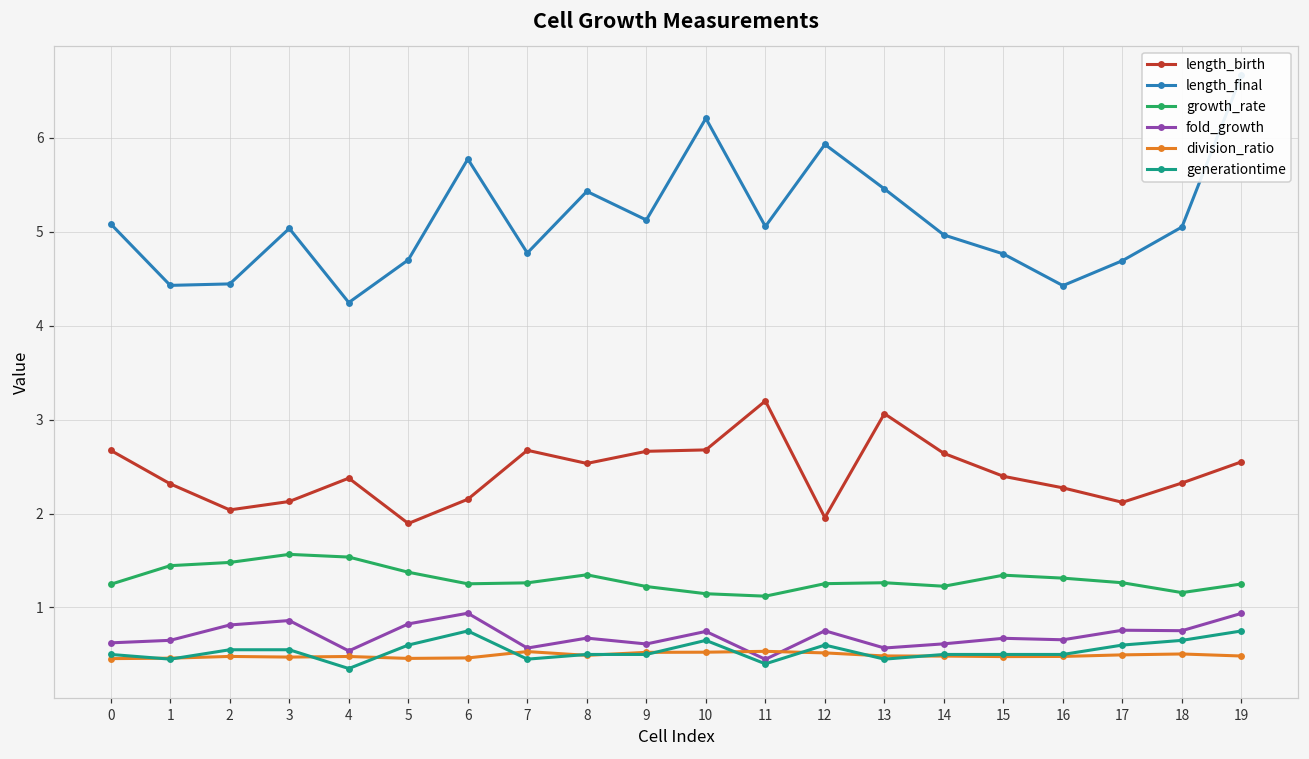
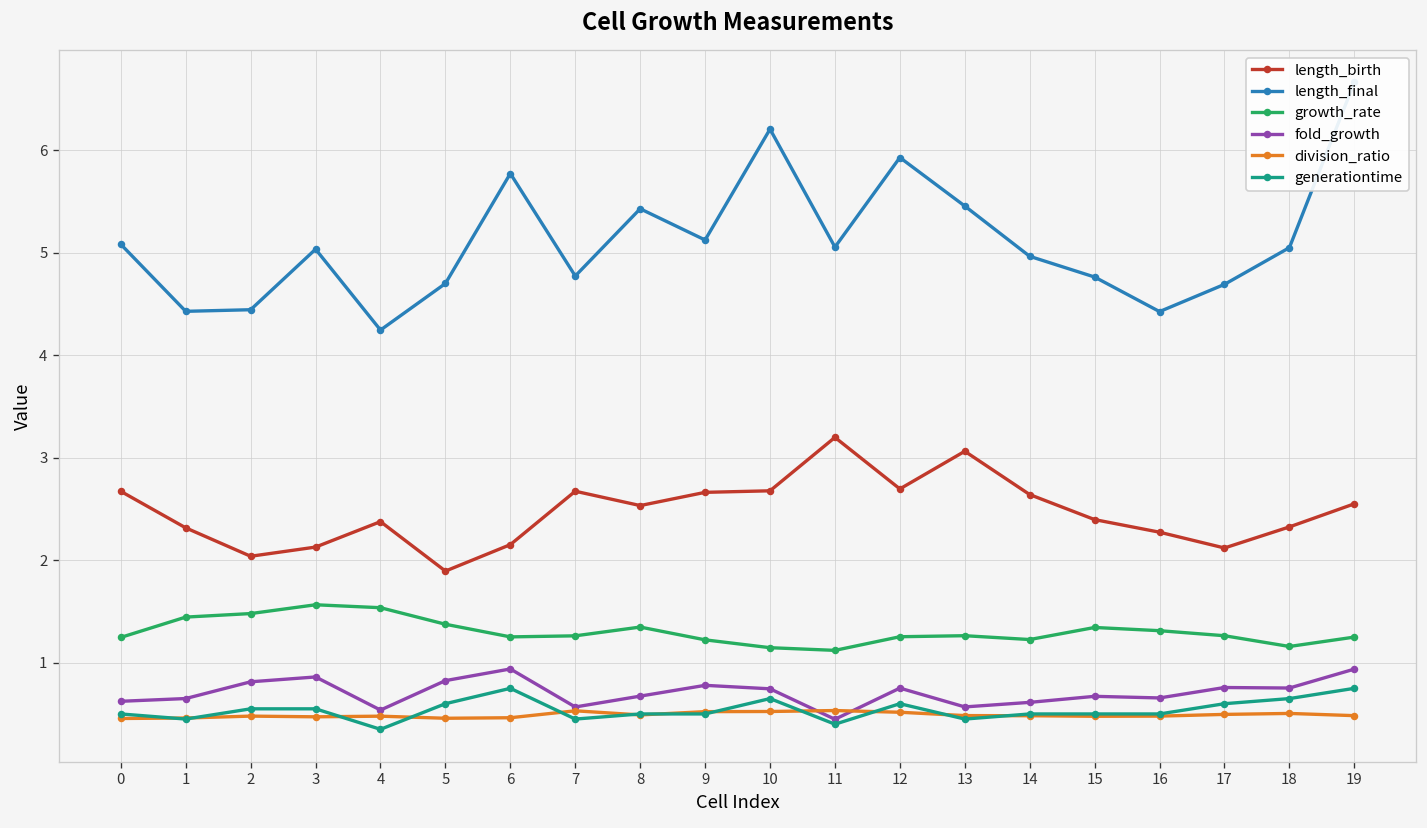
fold_growth, 9: 0.6 -> 0.8
length_birth, 12: 2.0 -> 2.7
